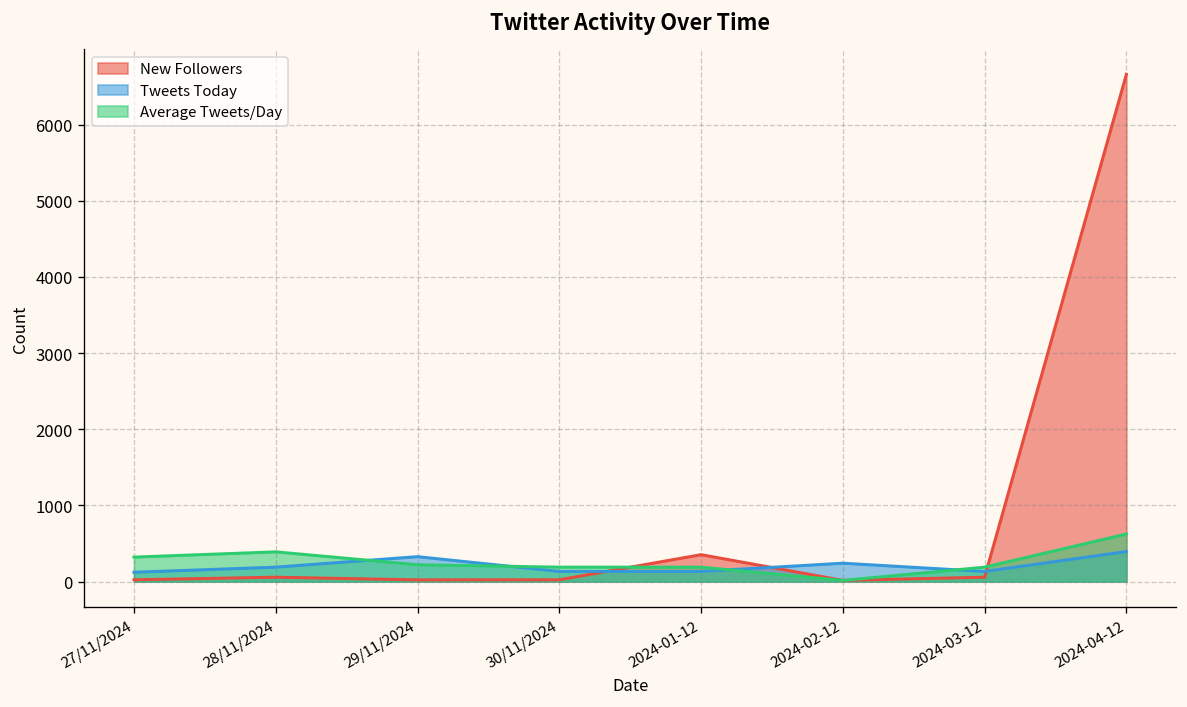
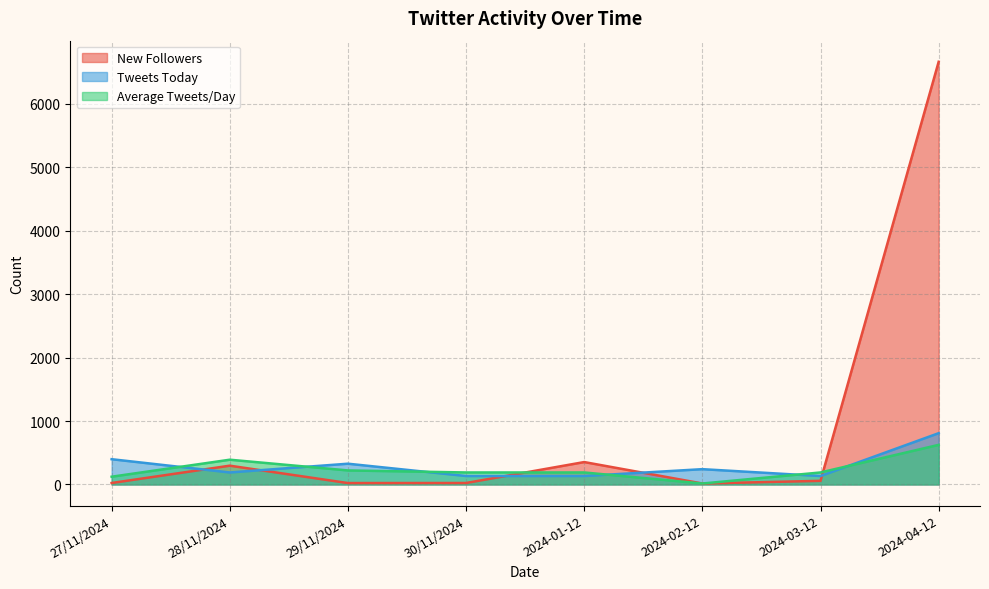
Tweets Today, 27/11/2024: 100 -> 400
Average Tweets/Day, 27/11/2024: 300 -> 100
New Followers, 28/11/2024: 100 -> 300
Tweets Today, 2024-04-12: 400 -> 800
